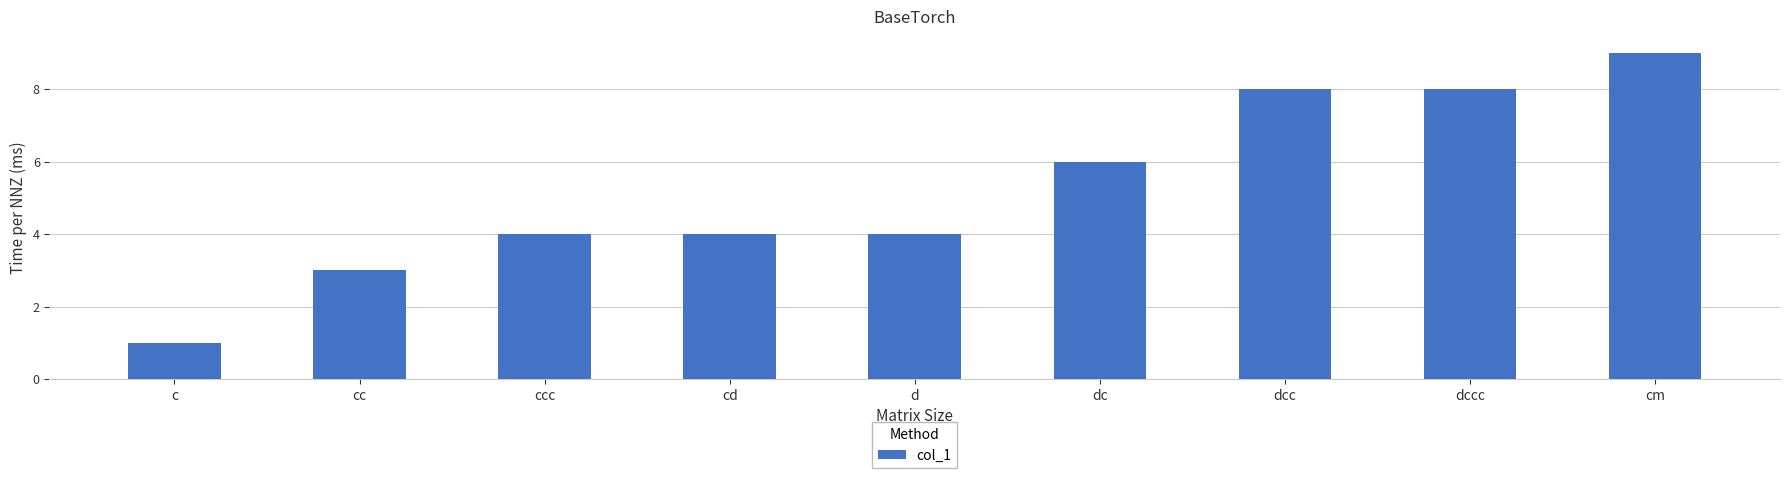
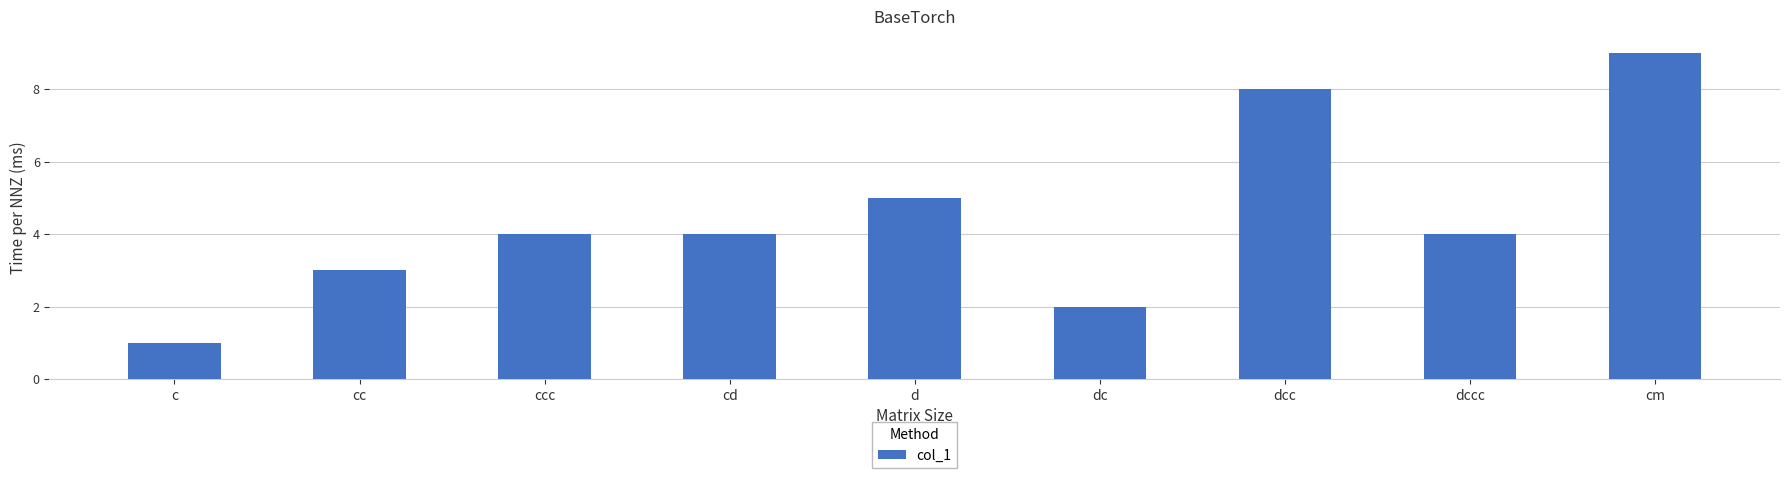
d: 4 -> 5
dc: 6 -> 2
dccc: 8 -> 4
